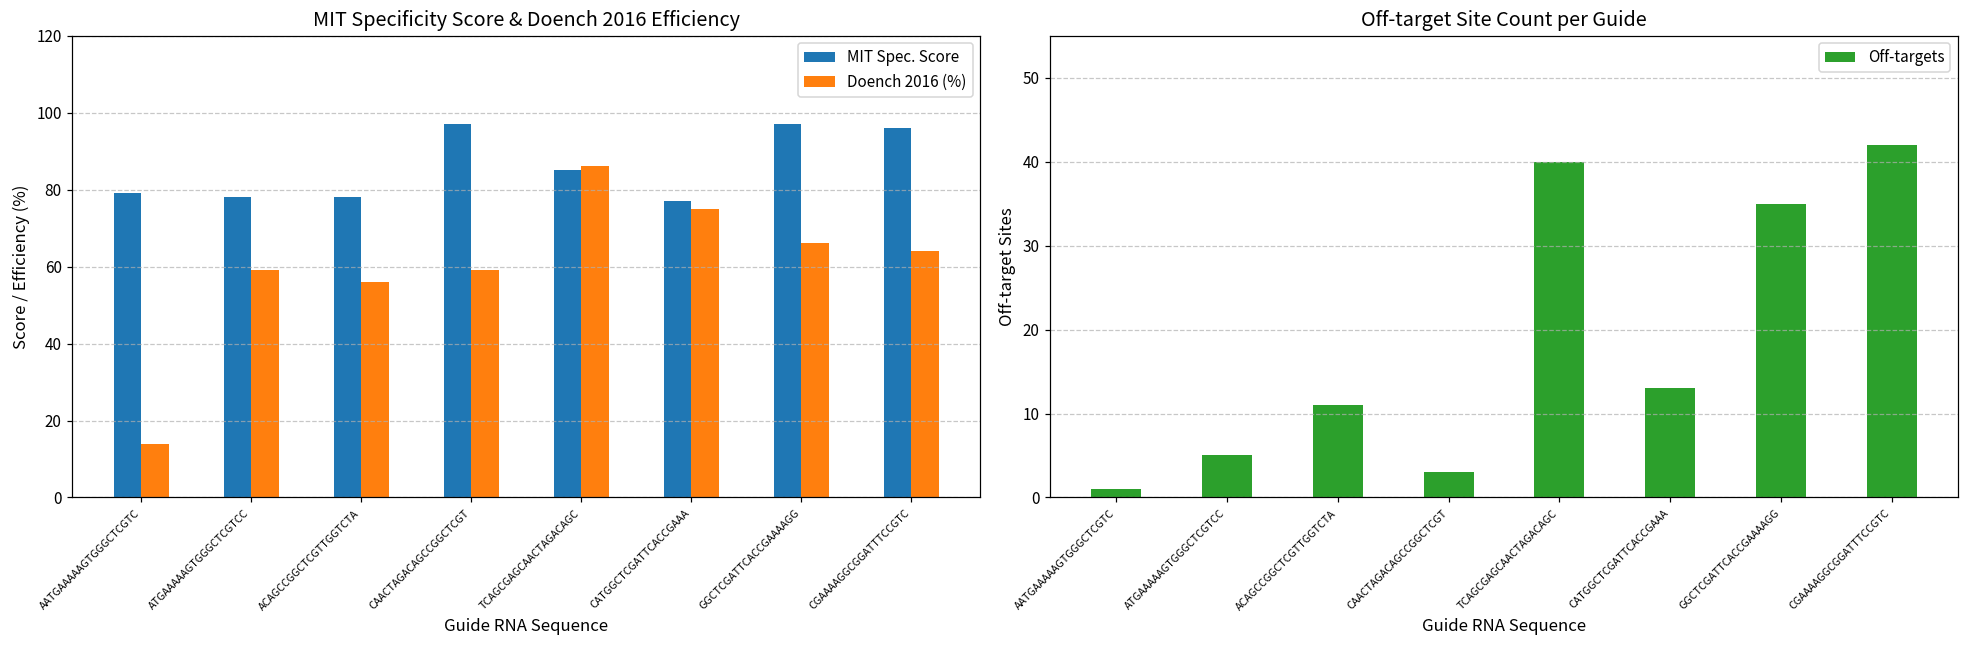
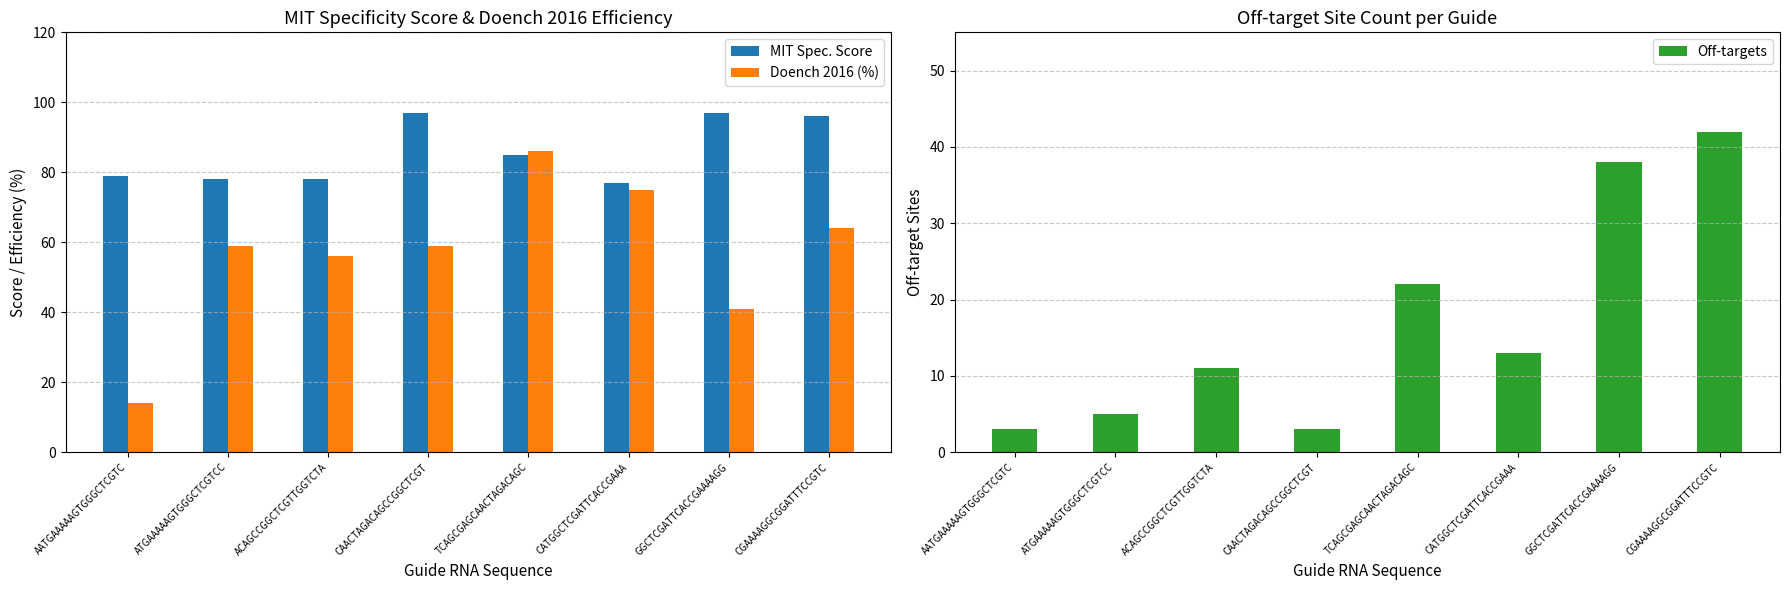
MIT Specificity Score & Doench 2016 Efficiency, Doench 2016 (%), GGCTCGATTCACCGAAAAGG: 66 -> 41
Off-target Site Count per Guide, AATGAAAAAGTGGGCTCGTC: 1 -> 3
Off-target Site Count per Guide, TCAGCGAGCAACTAGACAGC: 40 -> 22
Off-target Site Count per Guide, GGCTCGATTCACCGAAAAGG: 35 -> 38
